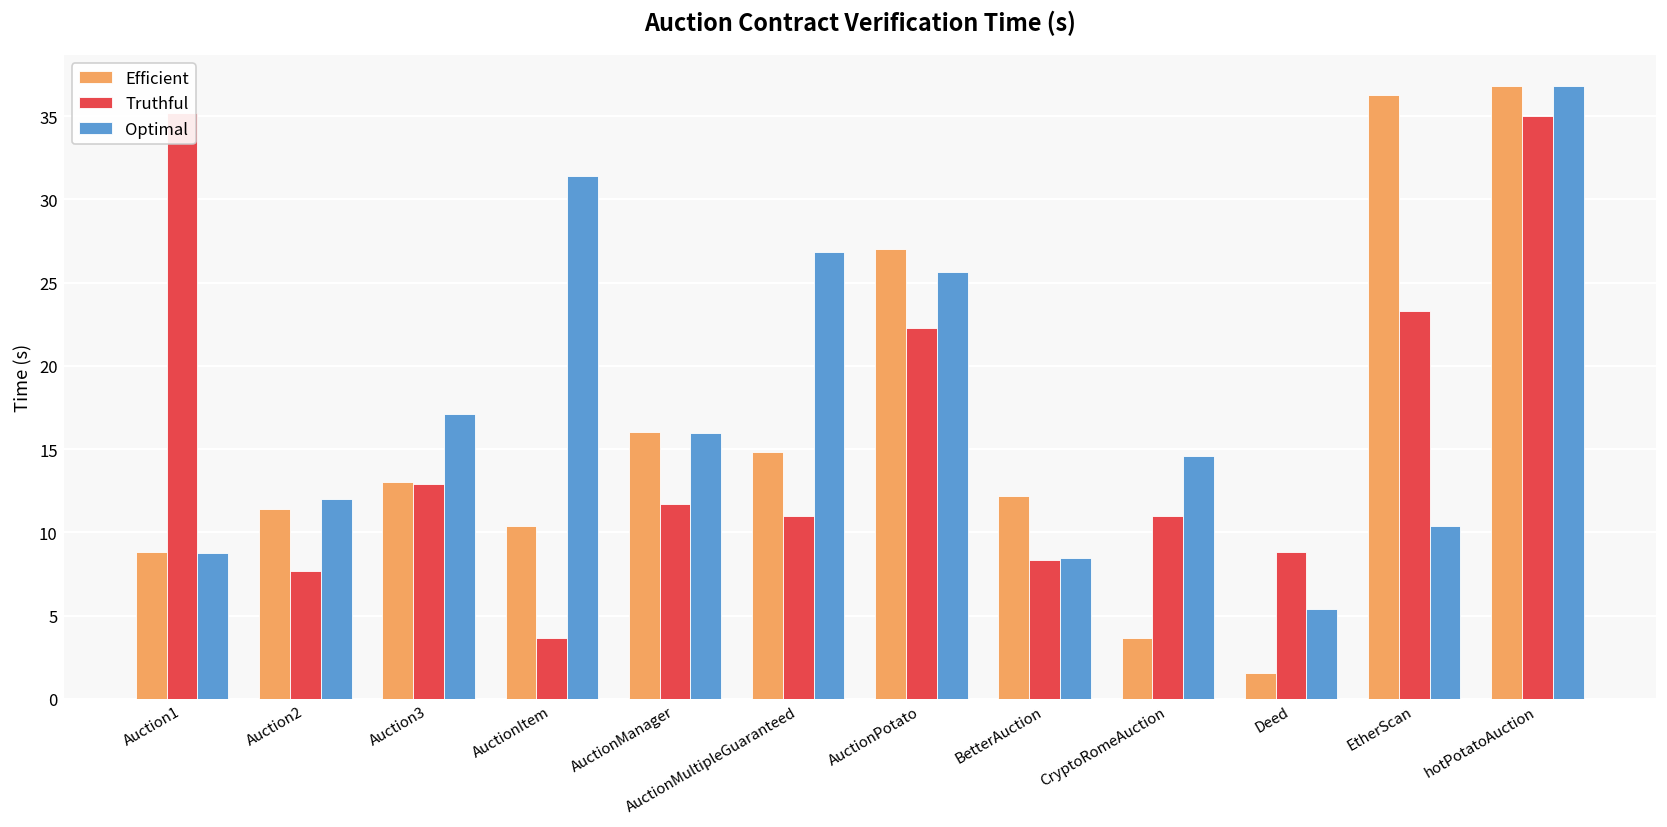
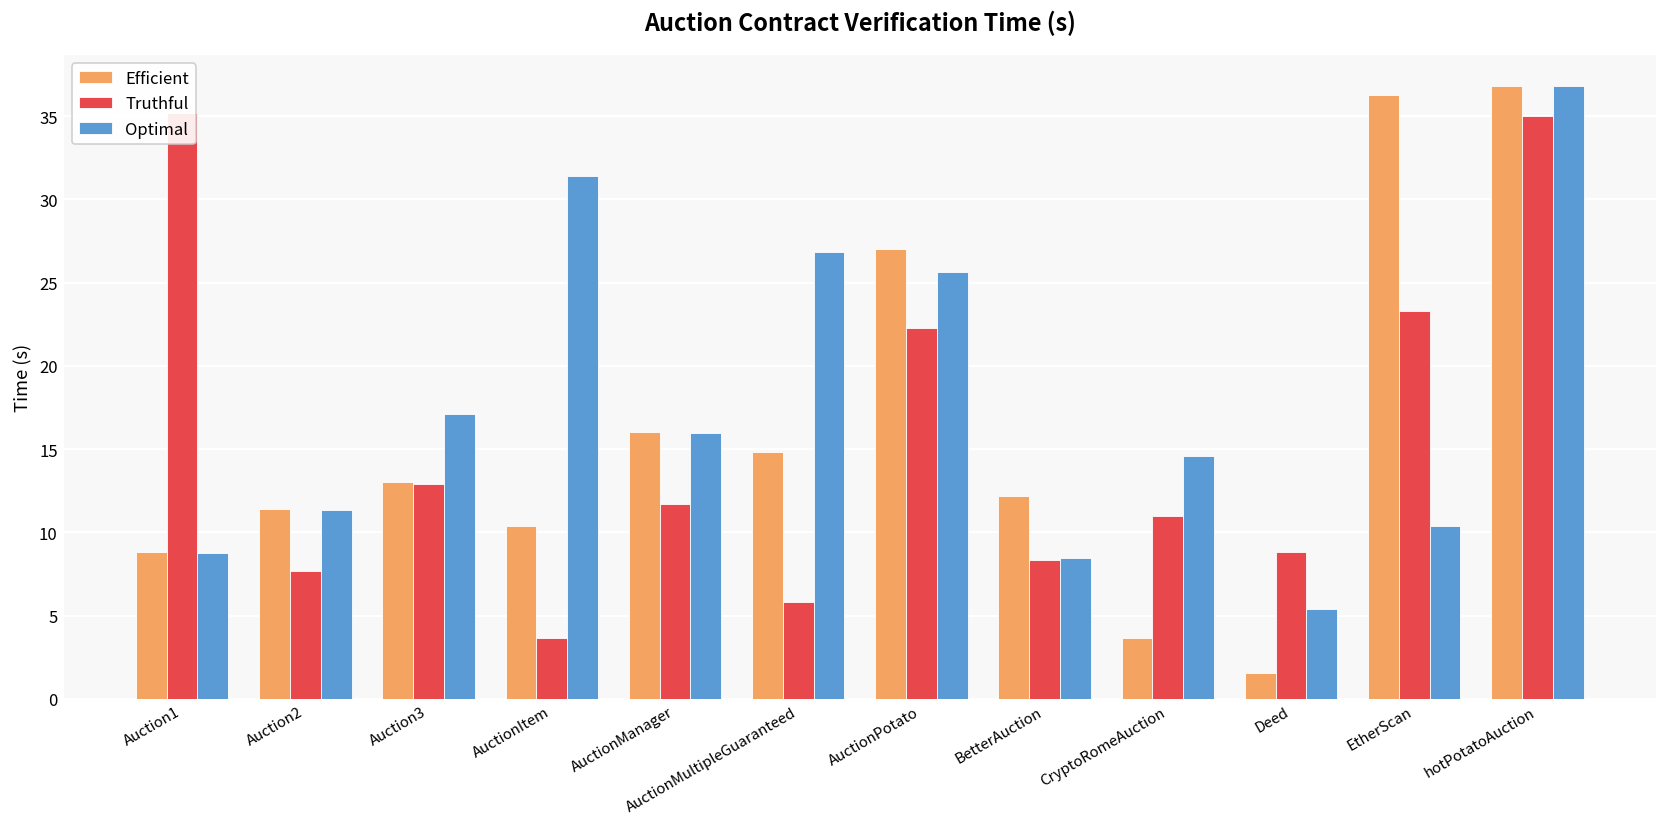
Optimal, Auction2: 12.0 -> 11.4
Truthful, AuctionMultipleGuaranteed: 11.0 -> 5.8
